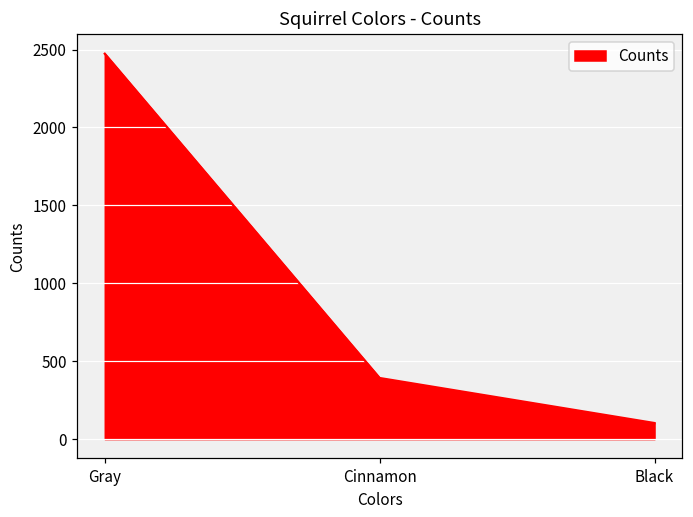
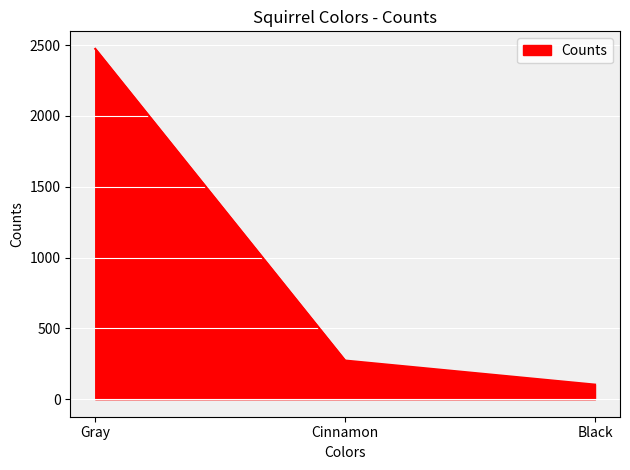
Cinnamon: 390 -> 270
